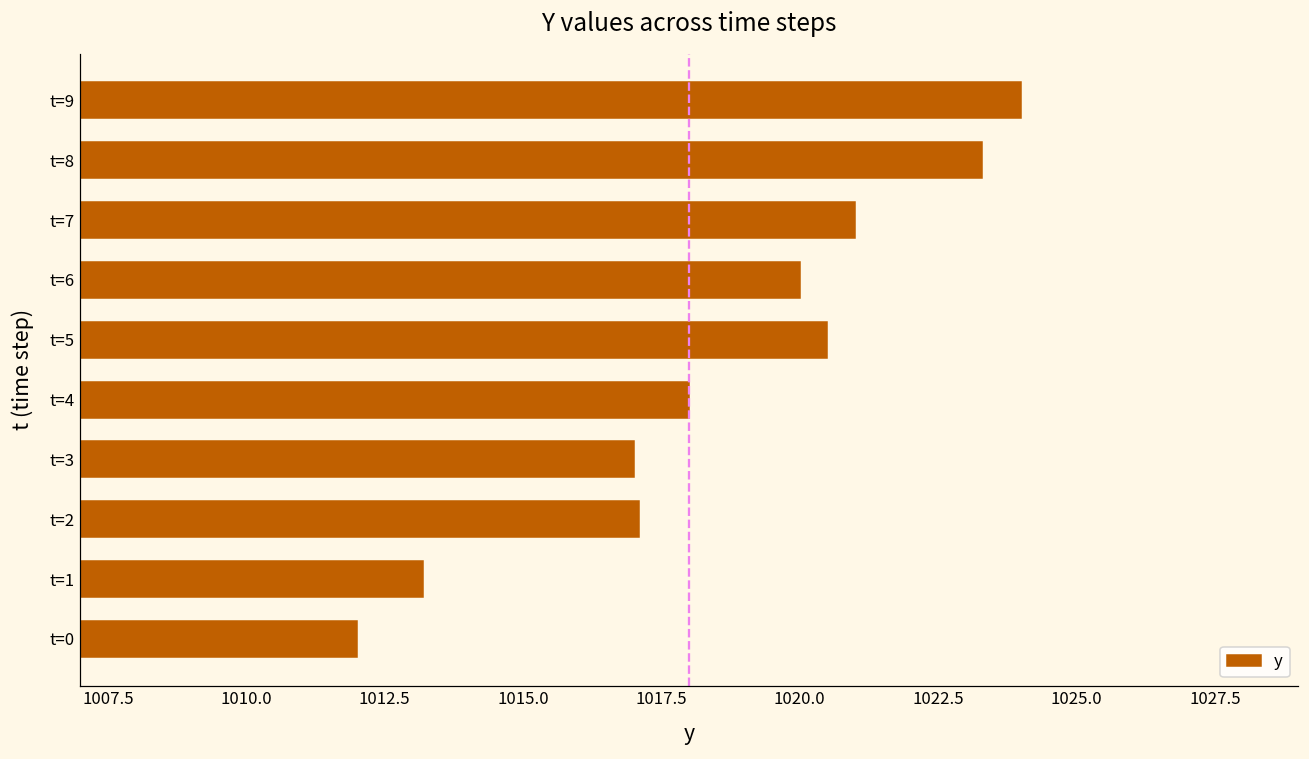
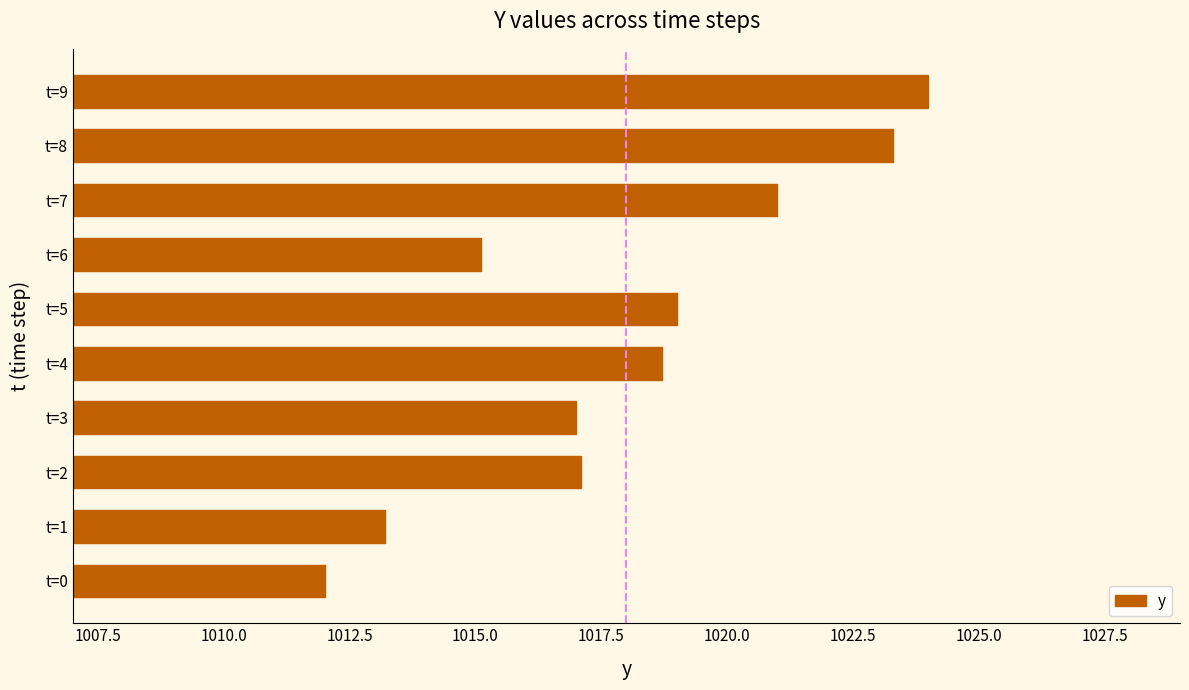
t=6: 1020.0 -> 1015.1
t=5: 1020.5 -> 1019.0
t=4: 1018.0 -> 1018.7
